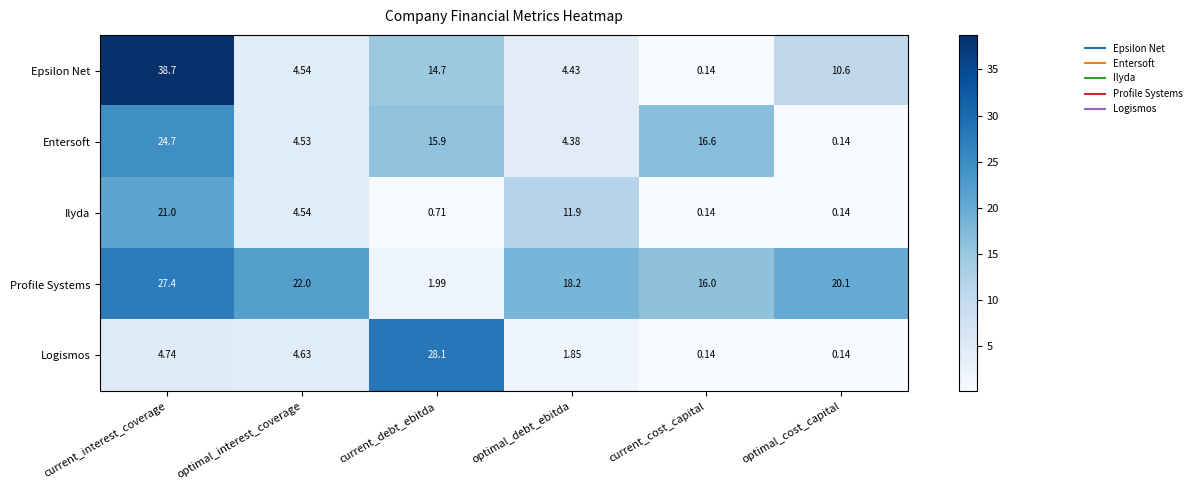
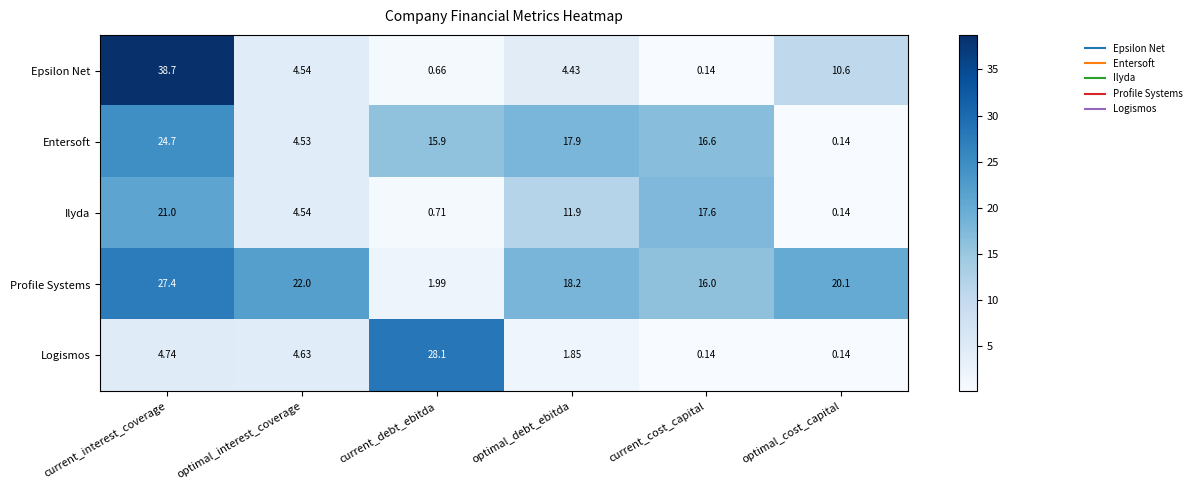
Epsilon Net, current_debt_ebitda: 14.7 -> 0.66
Entersoft, optimal_debt_ebitda: 4.38 -> 17.9
Ilyda, current_cost_capital: 0.14 -> 17.6
